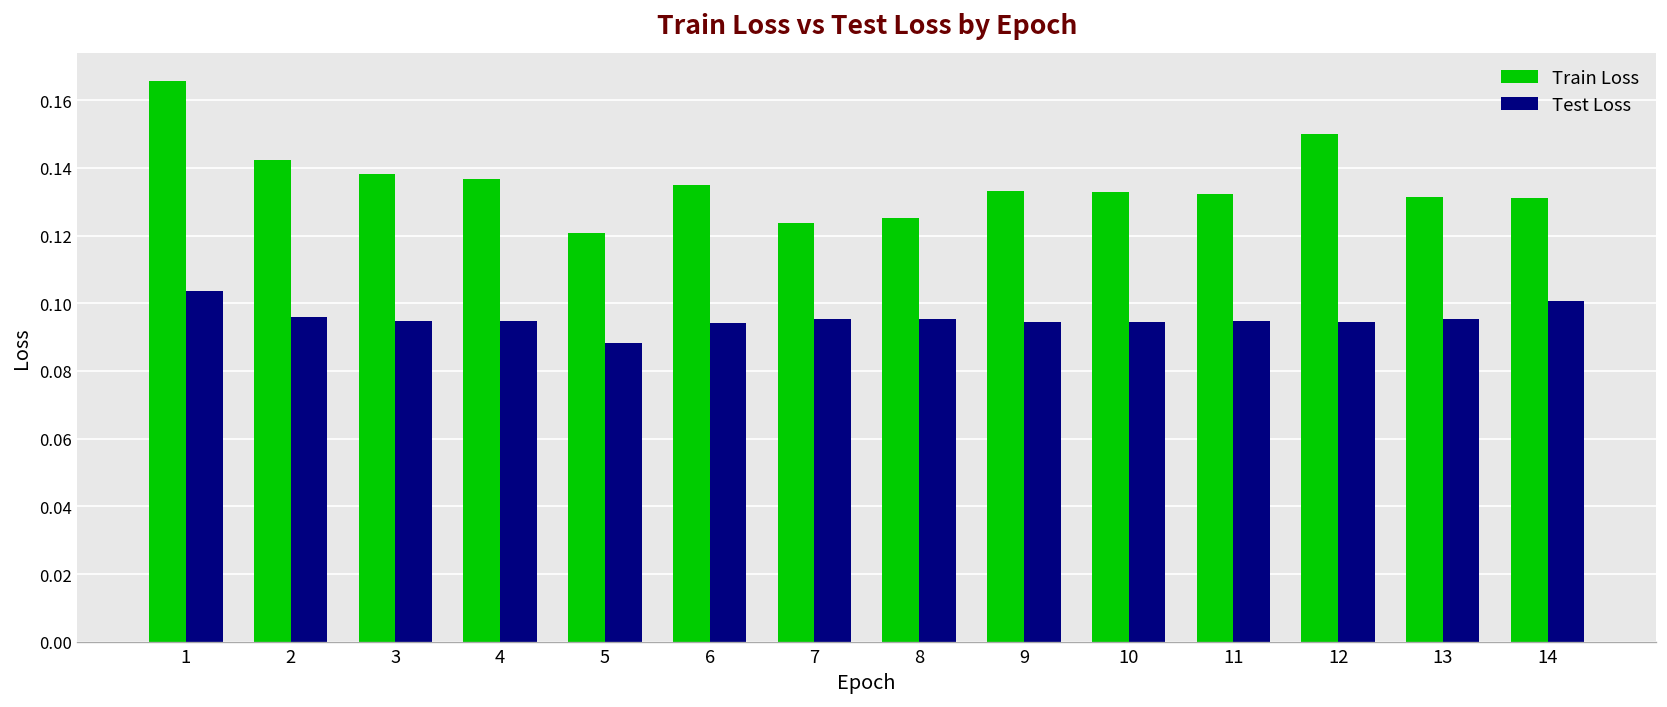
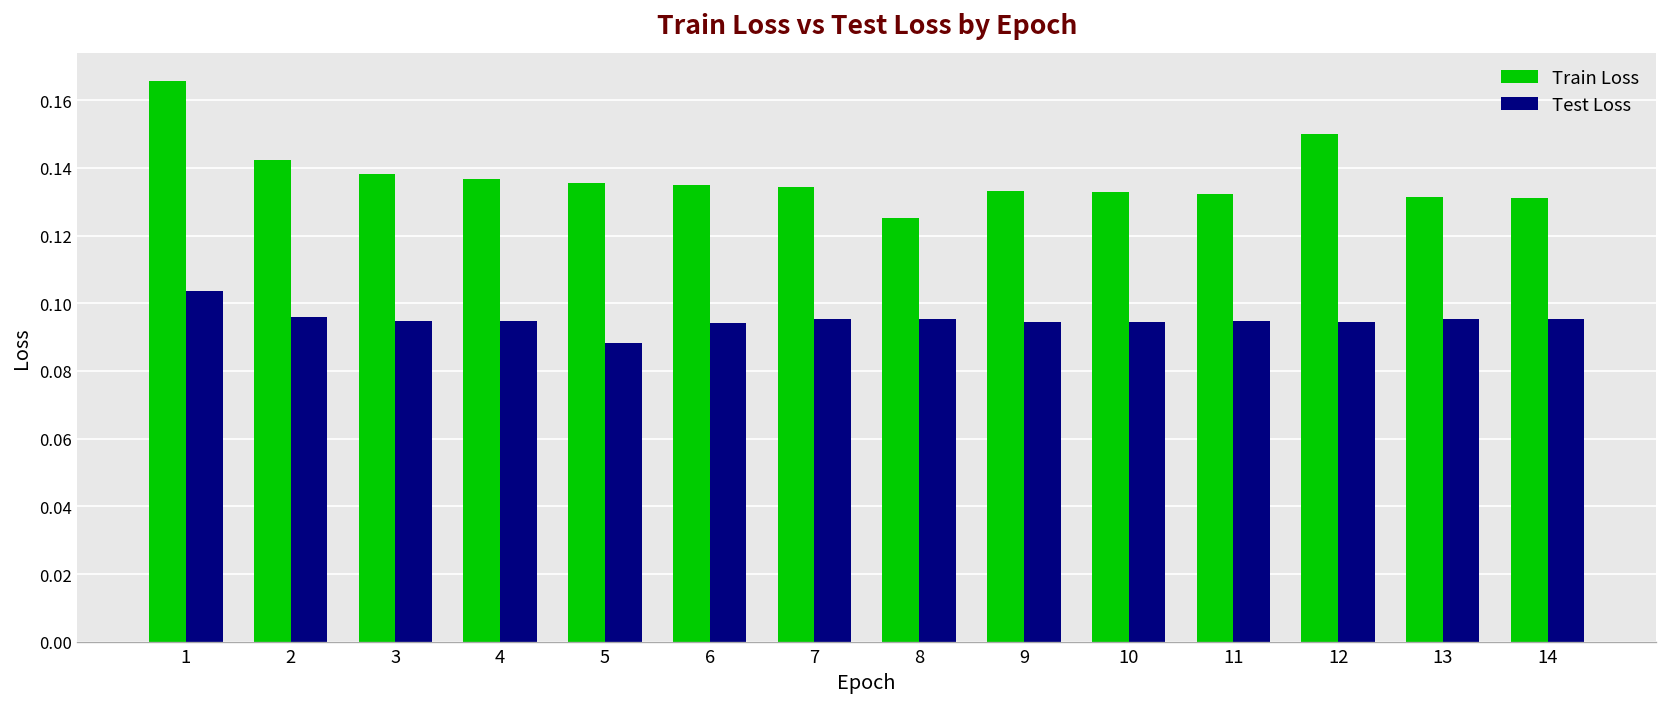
Train Loss, 5: 0.121 -> 0.136
Train Loss, 7: 0.124 -> 0.134
Test Loss, 14: 0.101 -> 0.095
